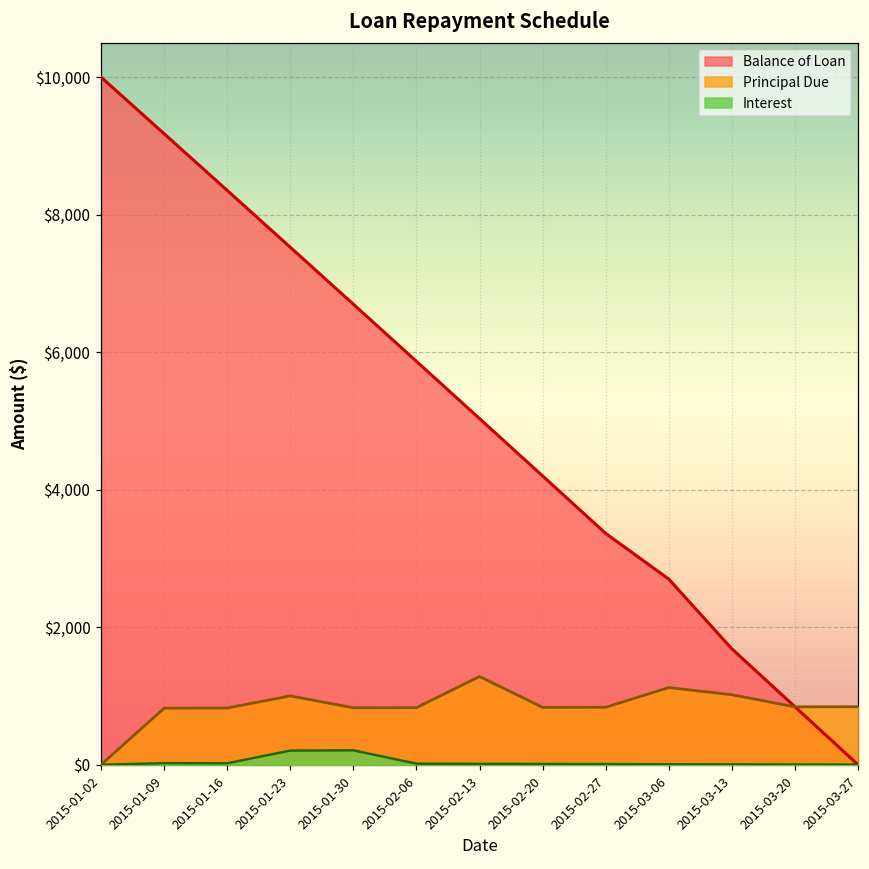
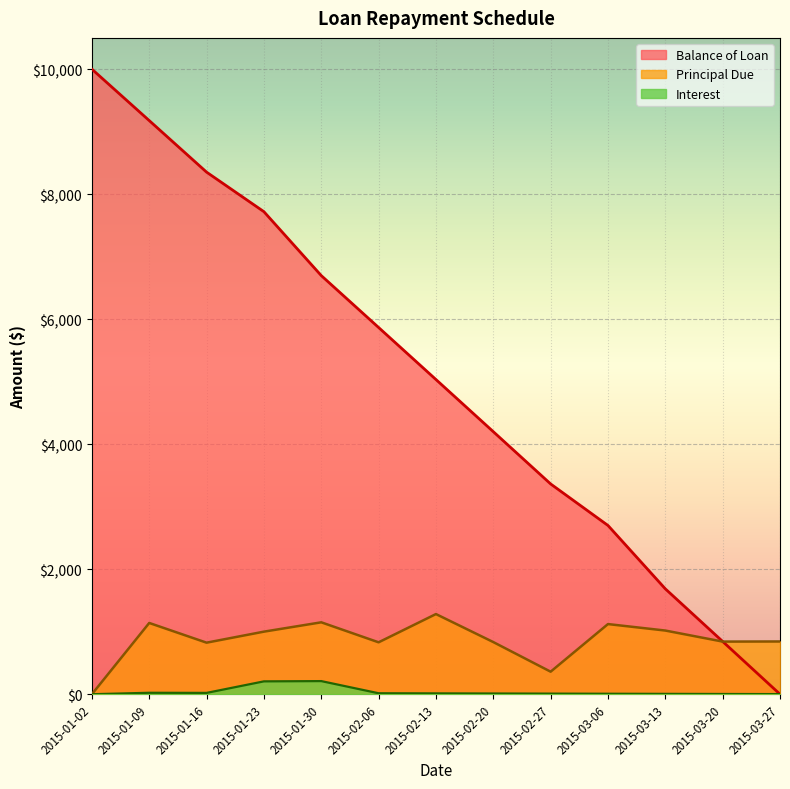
Principal Due, 2015-01-09: $800 -> $1,100
Balance of Loan, 2015-01-23: $7,500 -> $7,700
Principal Due, 2015-01-30: $800 -> $1,200
Principal Due, 2015-02-27: $800 -> $400
